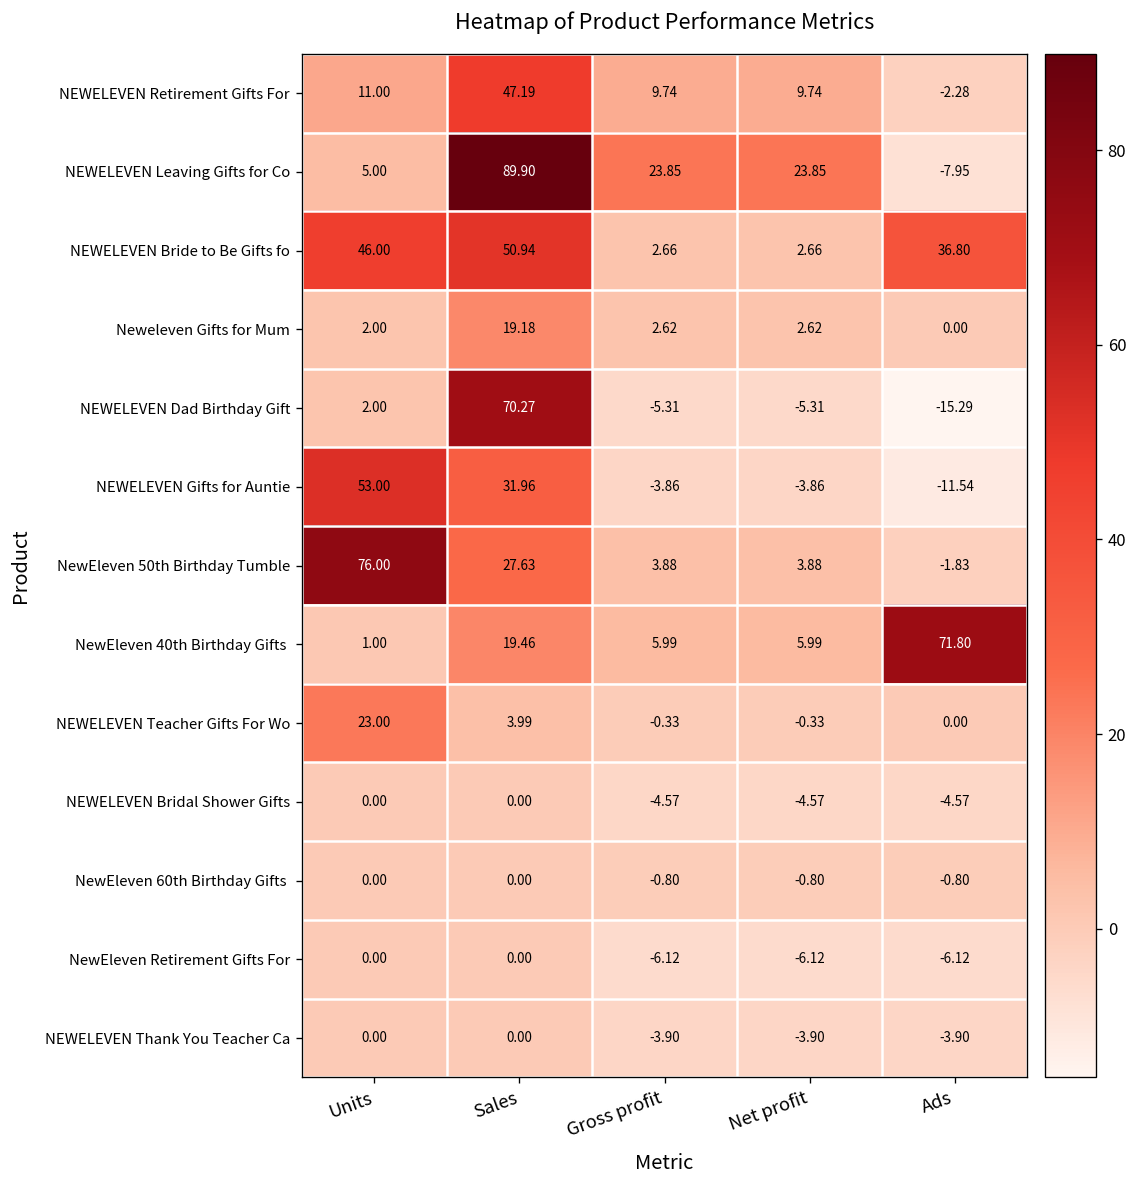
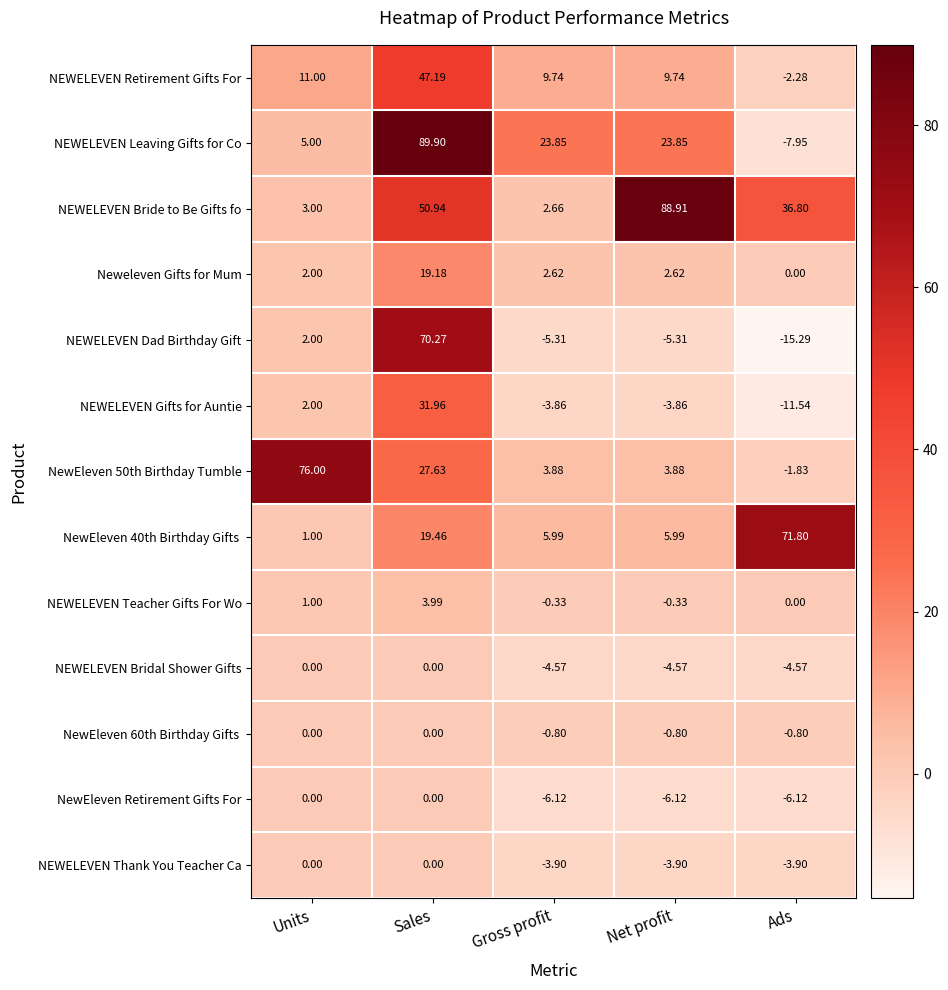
NEWELEVEN Bride to Be Gifts fo, Units: 46.00 -> 3.00
NEWELEVEN Bride to Be Gifts fo, Net profit: 2.66 -> 88.91
NEWELEVEN Gifts for Auntie, Units: 53.00 -> 2.00
NEWELEVEN Teacher Gifts For Wo, Units: 23.00 -> 1.00
